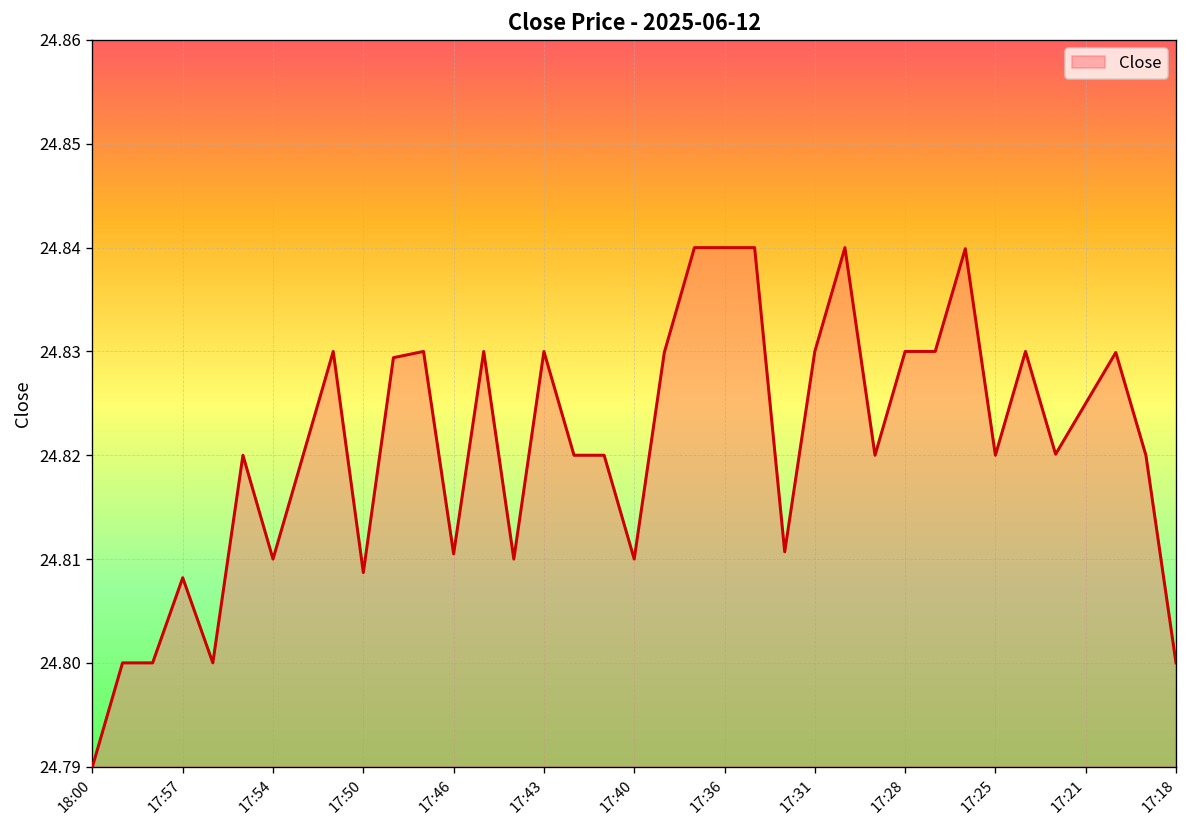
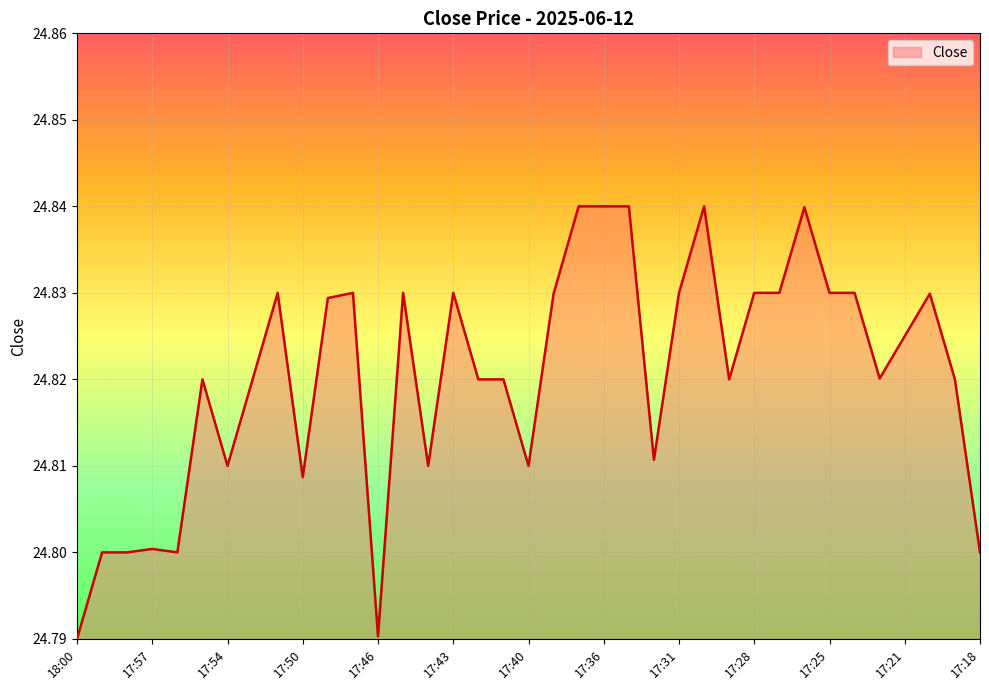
17:57: 24.808 -> 24.800
17:46: 24.811 -> 24.790
17:25: 24.82 -> 24.83
